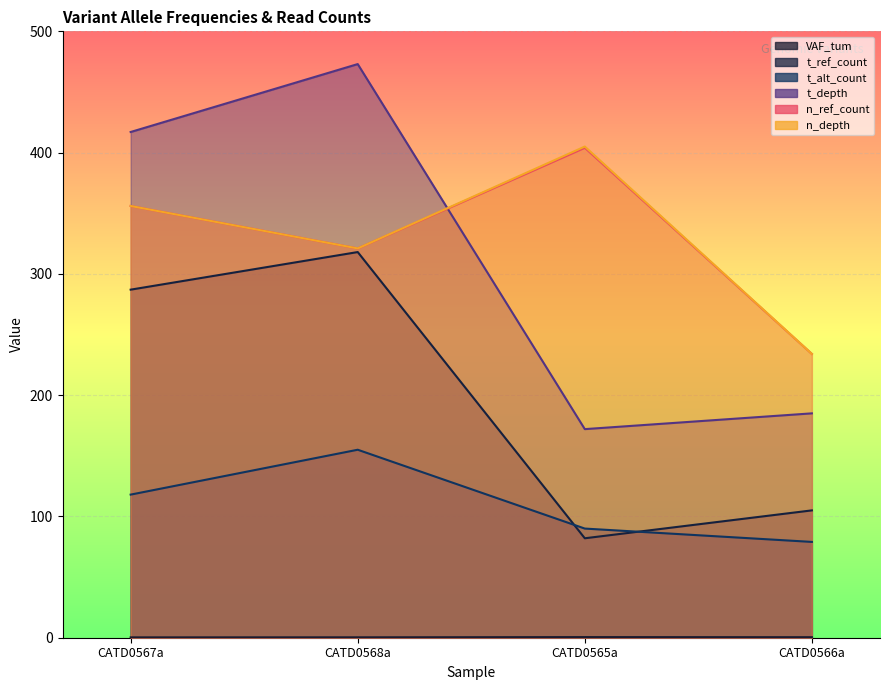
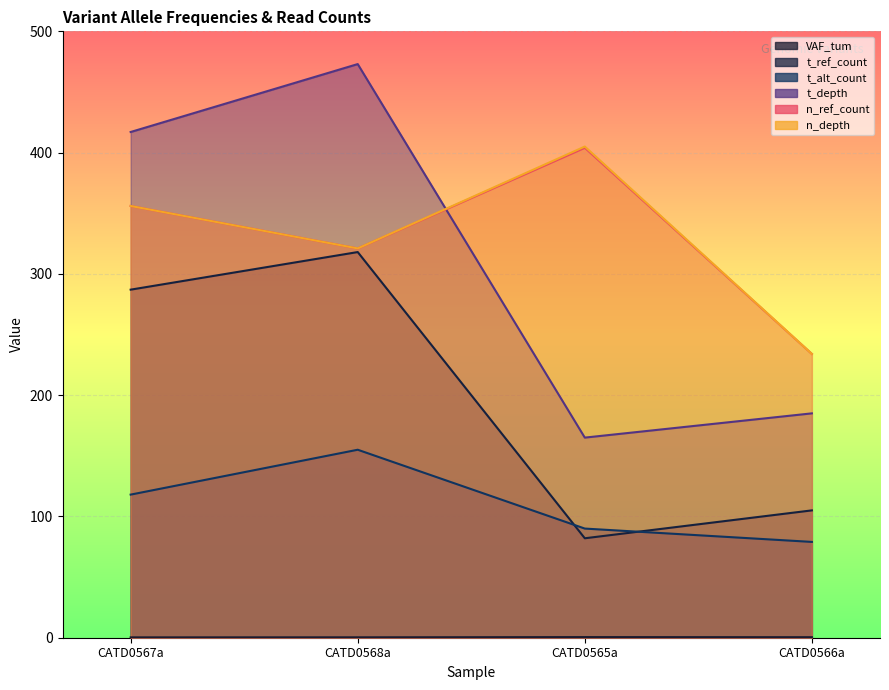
t_depth, CATD0565a: 172 -> 165
